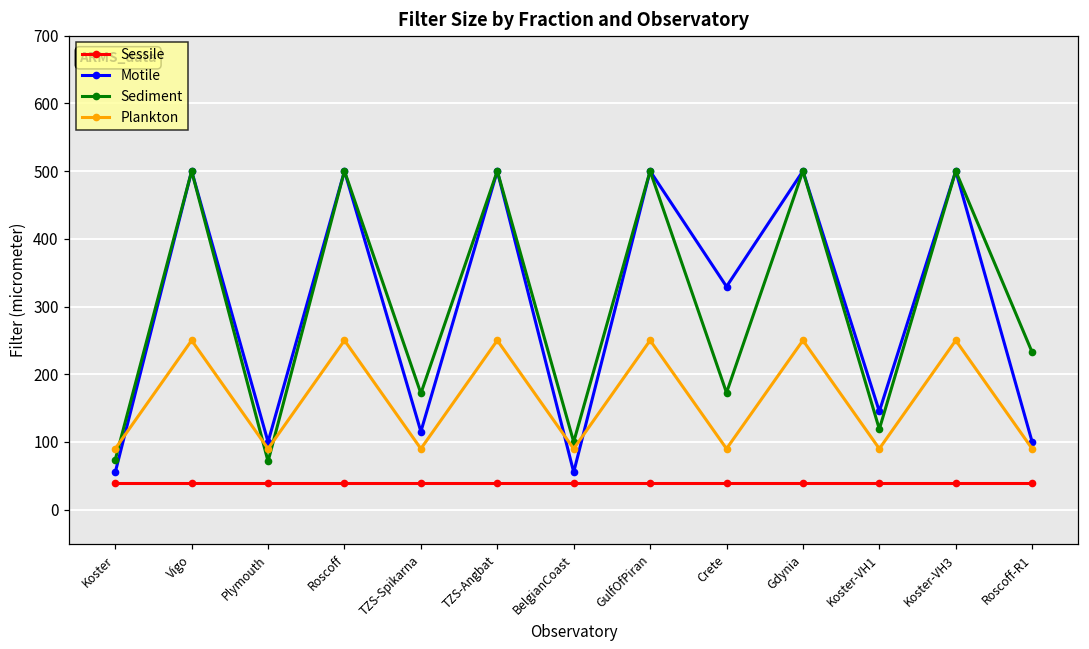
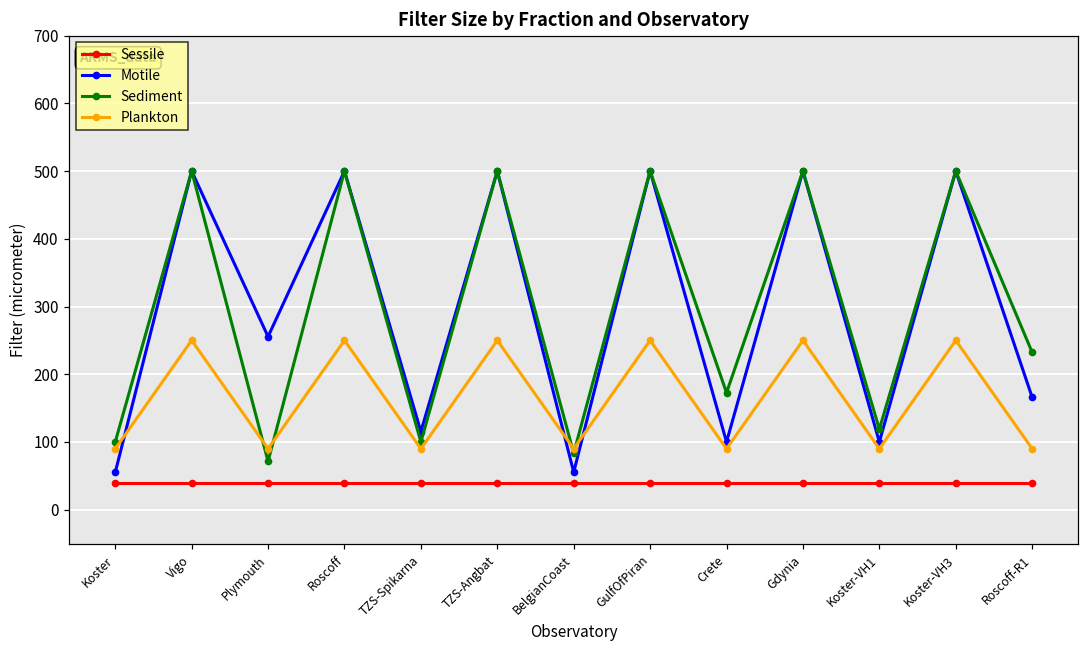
Sediment, Koster: 70 -> 100
Motile, Plymouth: 100 -> 260
Sediment, TZS-Spikarna: 170 -> 100
Sediment, BelgianCoast: 100 -> 80
Motile, Crete: 330 -> 100
Motile, Koster-VH1: 150 -> 100
Motile, Roscoff-R1: 100 -> 170
